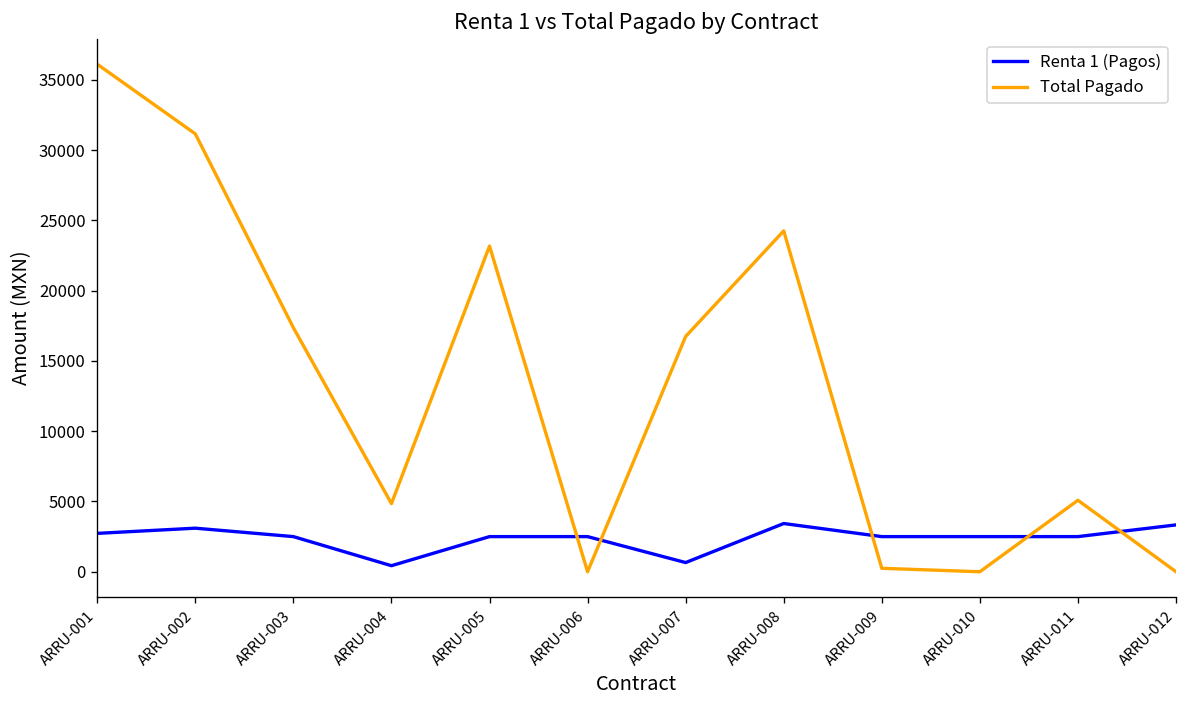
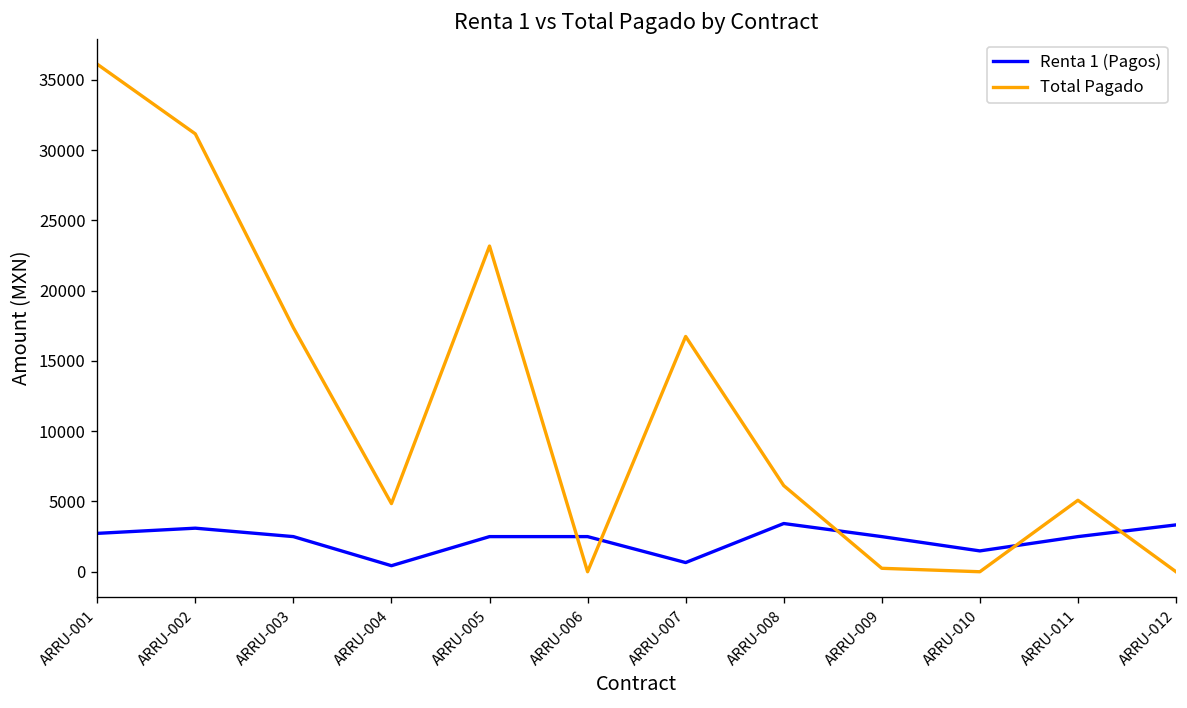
Total Pagado, ARRU-008: 24300 -> 6100
Renta 1 (Pagos), ARRU-010: 2500 -> 1500
